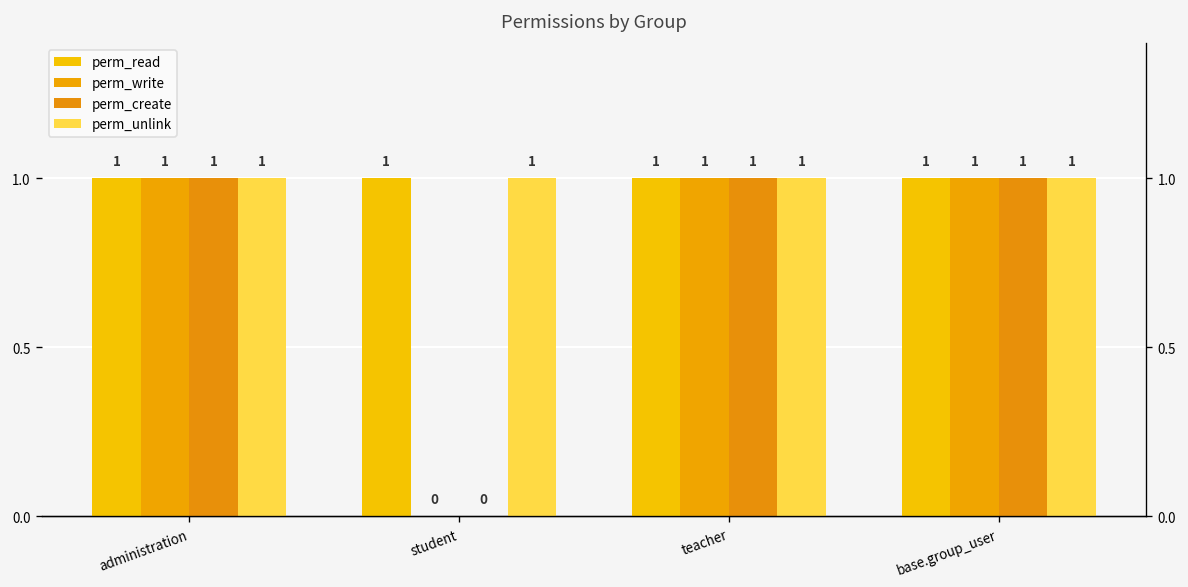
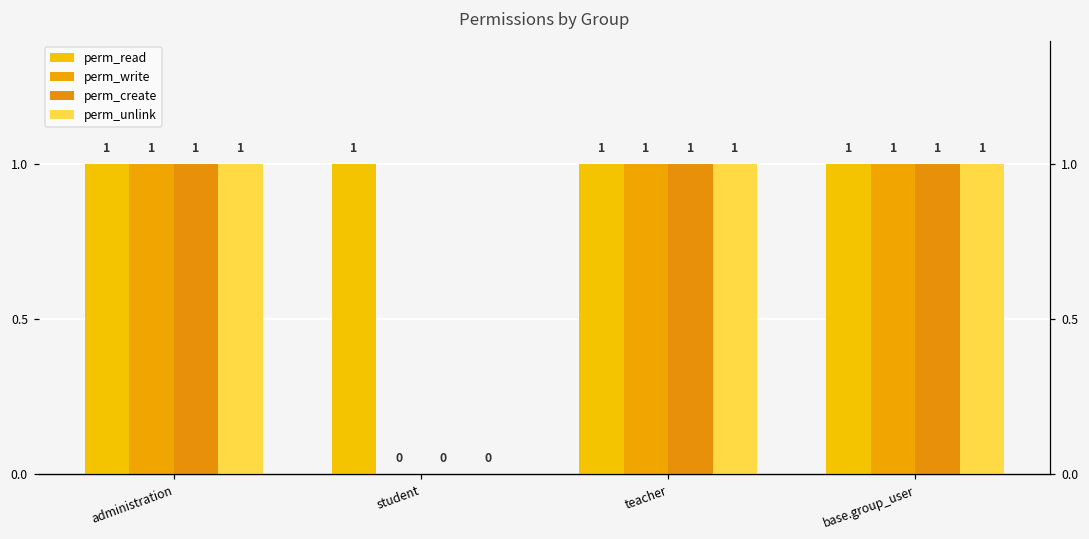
perm_unlink, student: 1 -> 0
